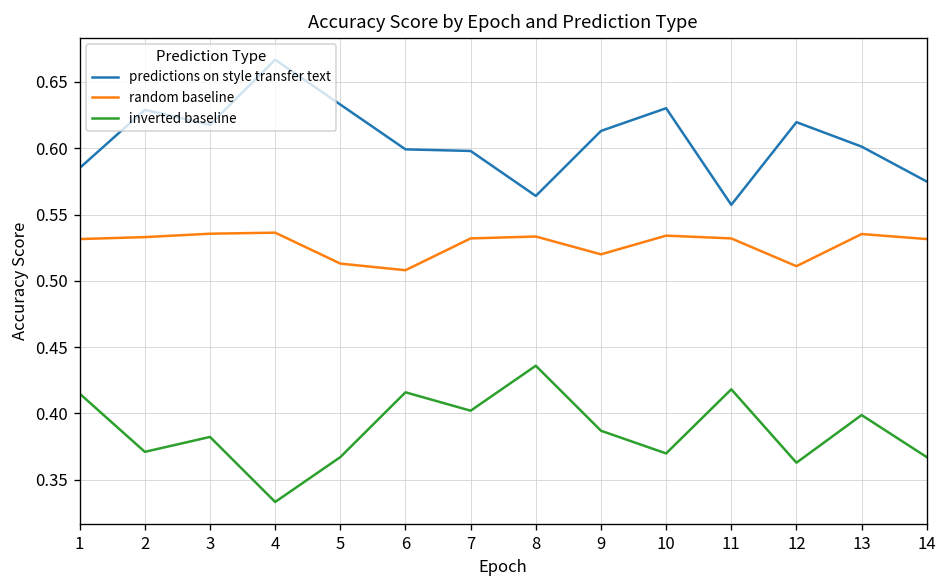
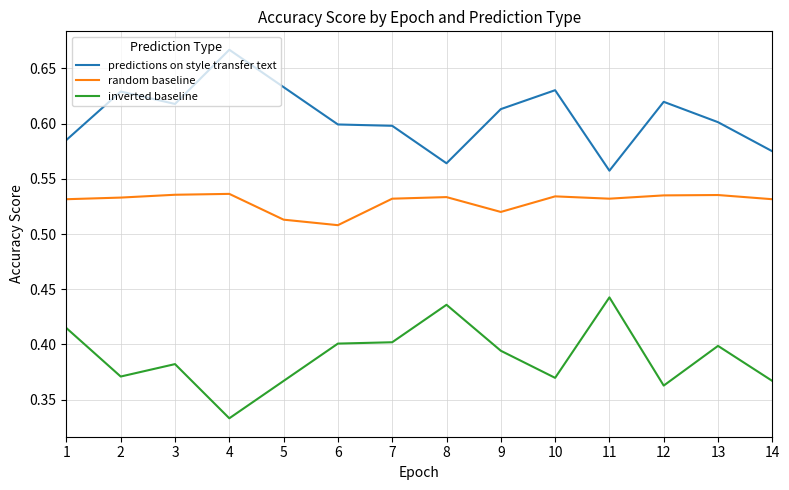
inverted baseline, 6: 0.416 -> 0.401
inverted baseline, 9: 0.387 -> 0.394
inverted baseline, 11: 0.418 -> 0.443
random baseline, 12: 0.511 -> 0.535
